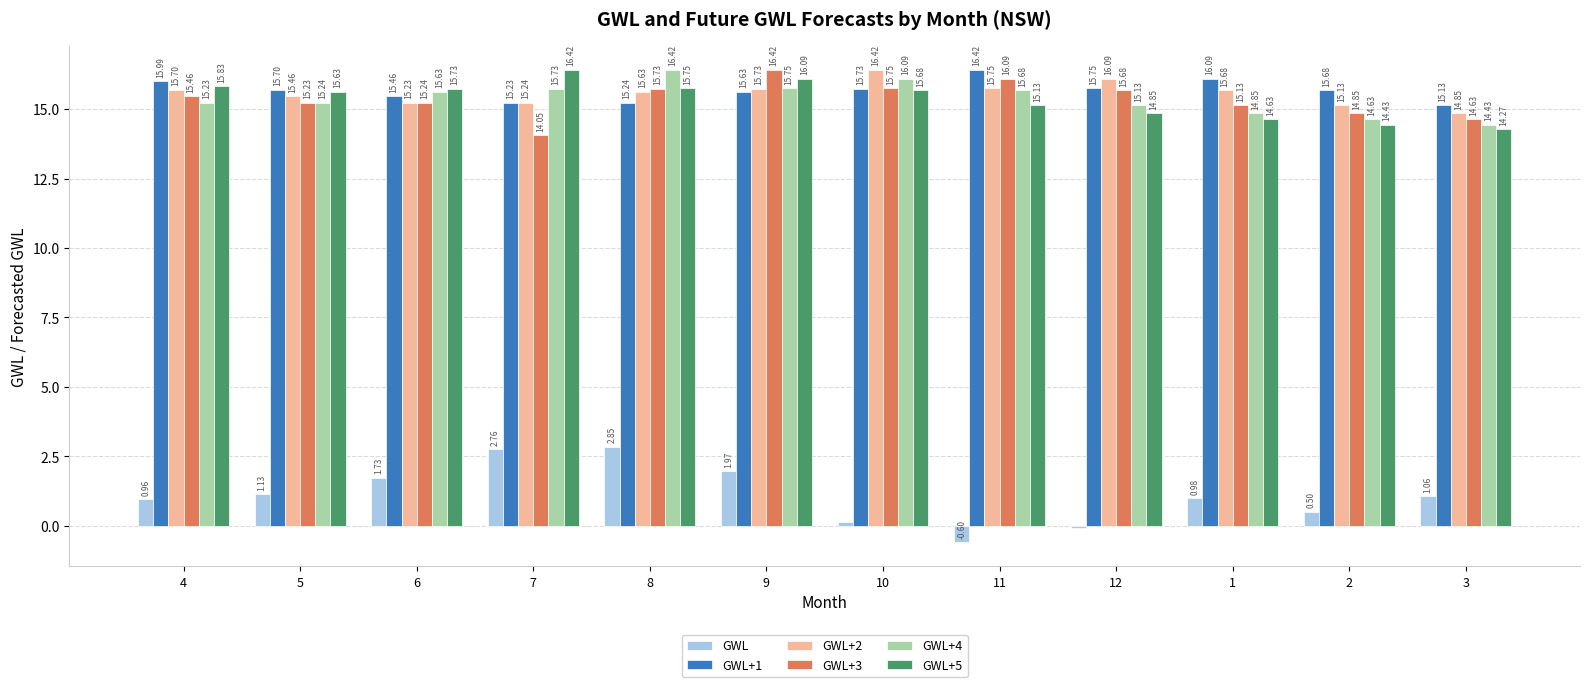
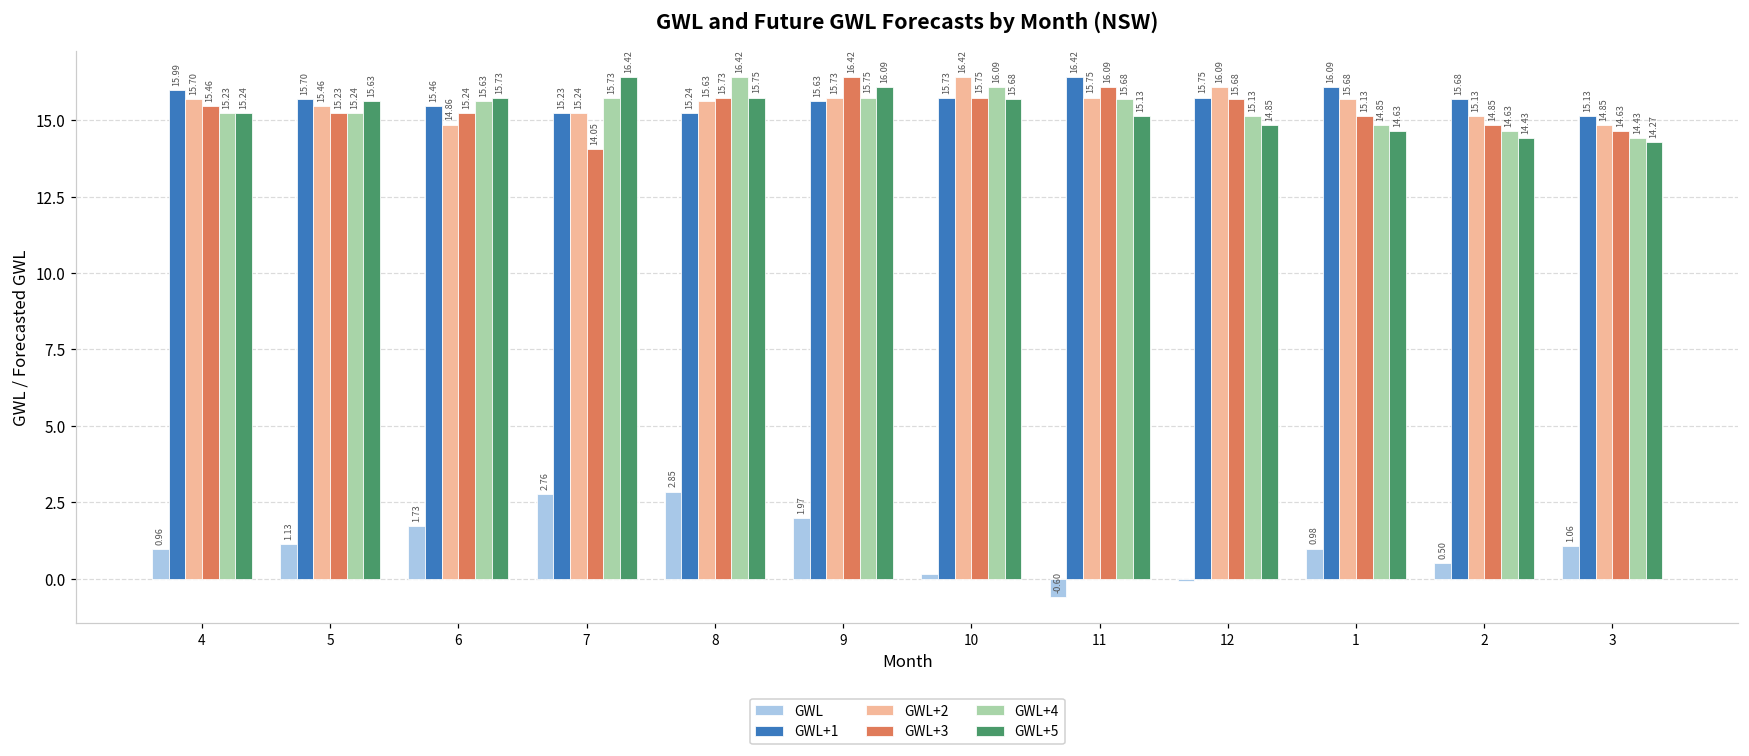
GWL+5, 4: 15.83 -> 15.24
GWL+2, 6: 15.23 -> 14.86
